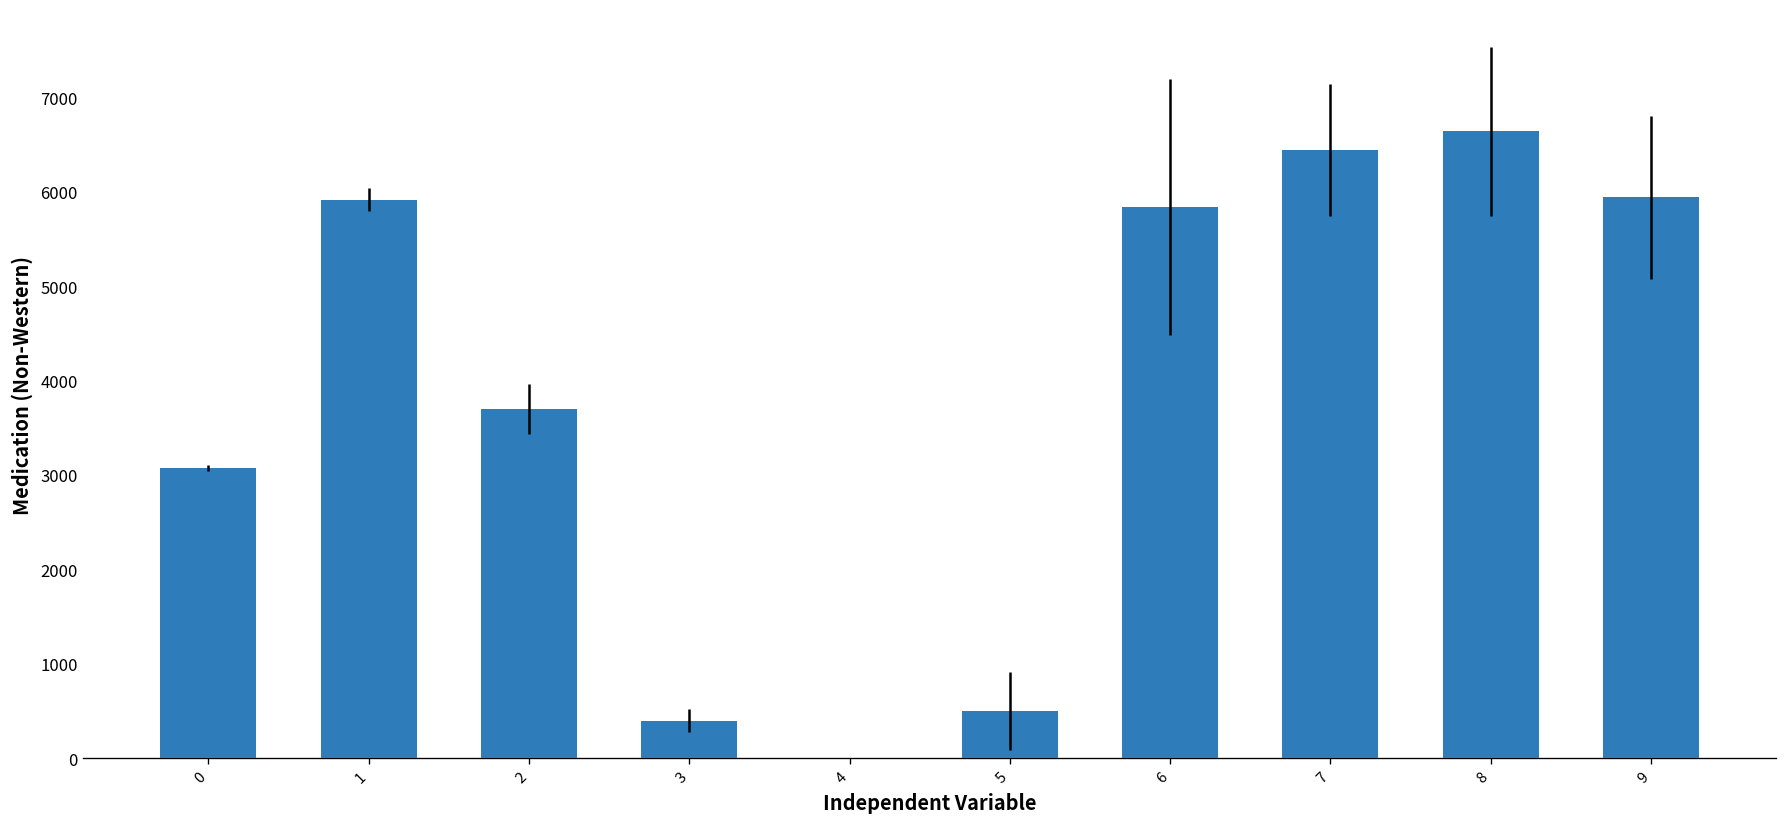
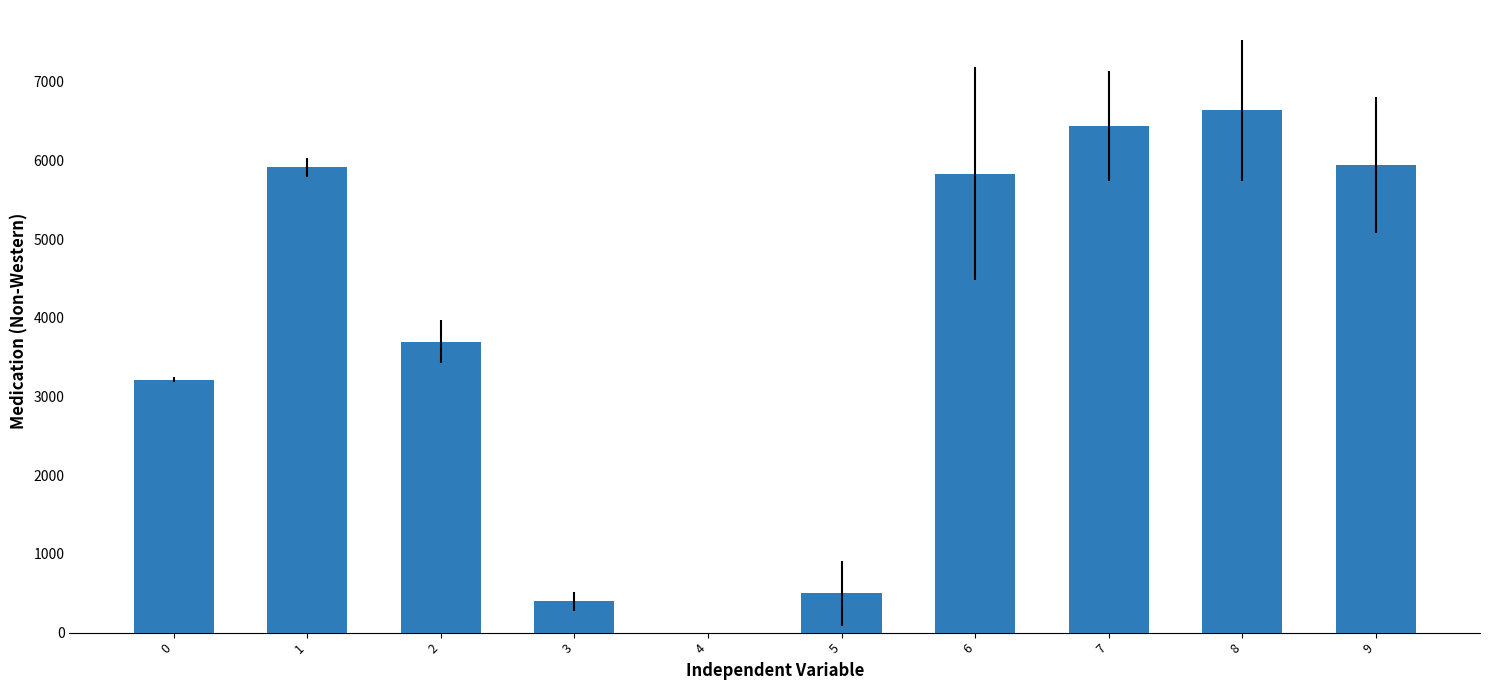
0: 3100 -> 3200
